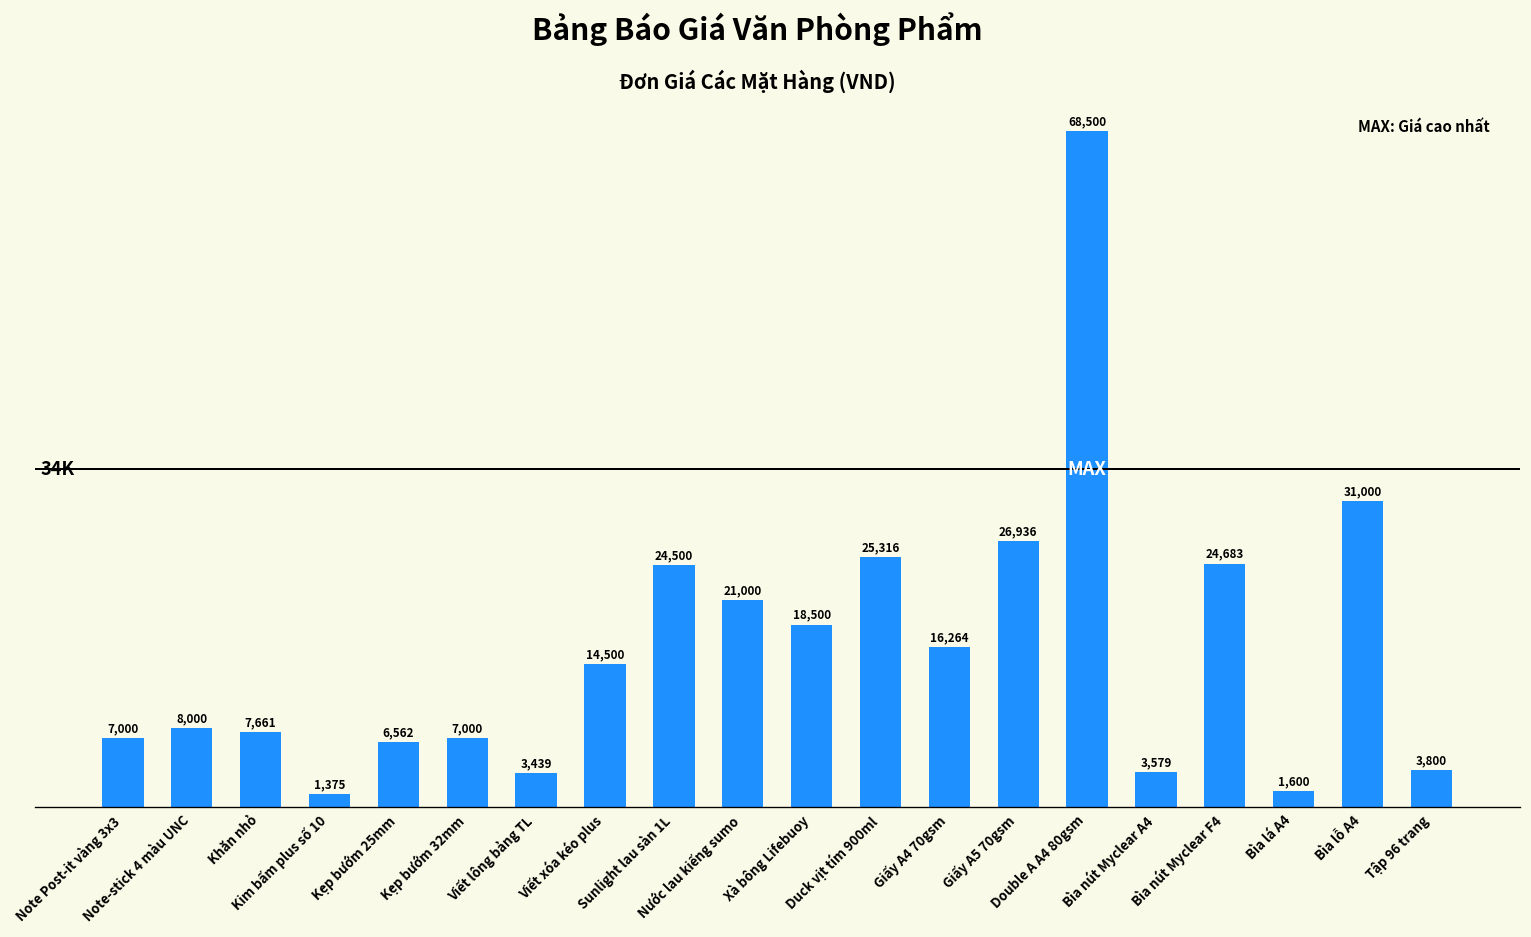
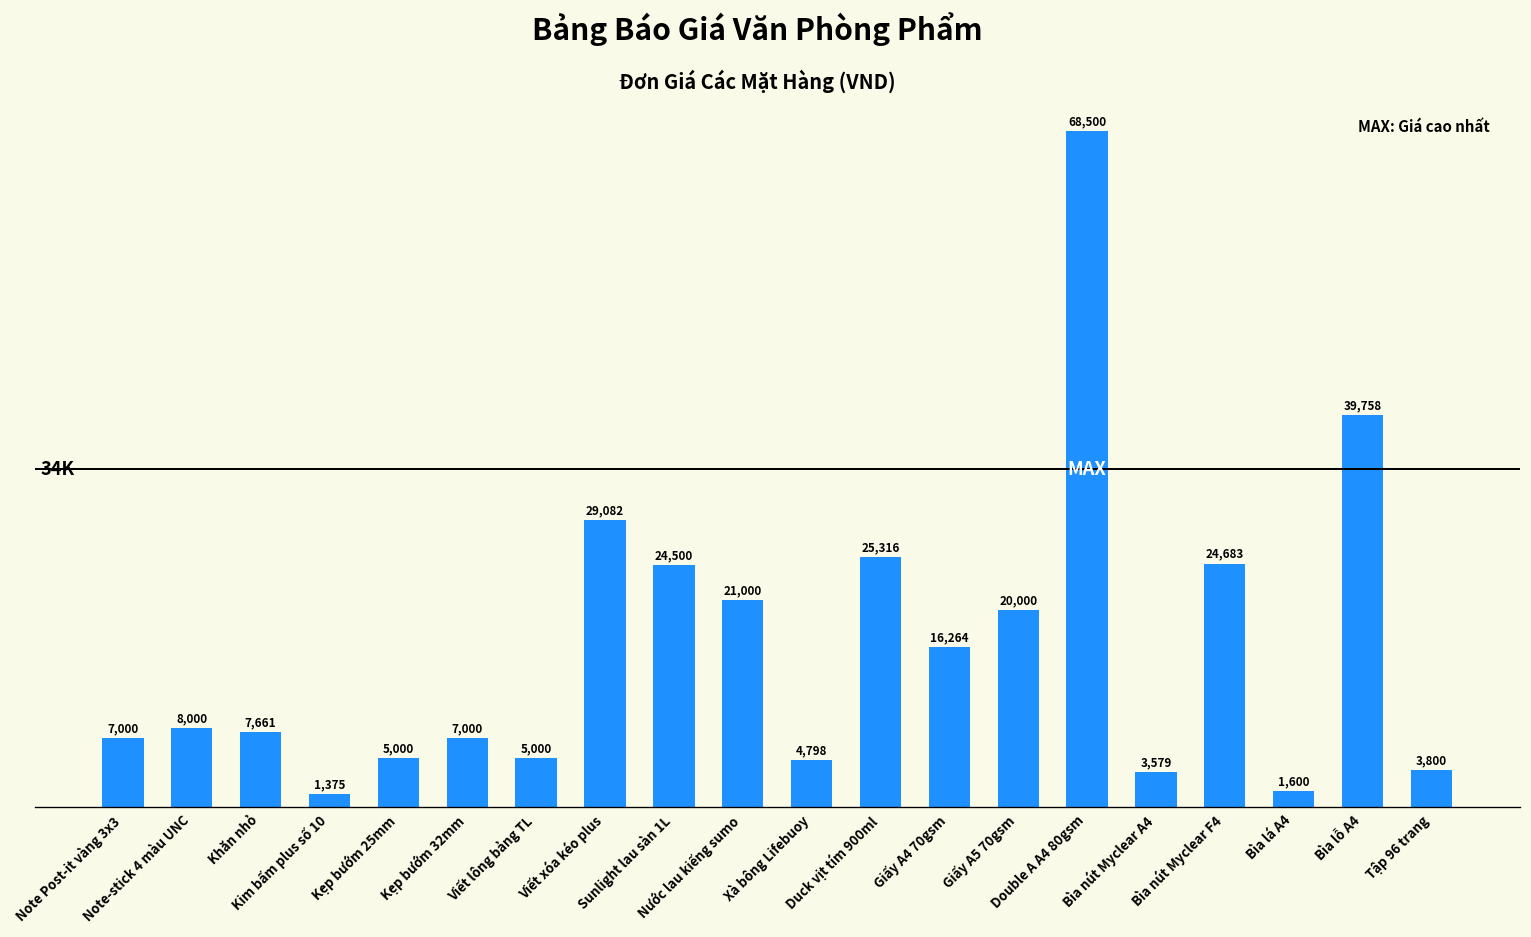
Kẹp bướm 25mm: 6,562 -> 5,000
Viết lông bảng TL: 3,439 -> 5,000
Viết xóa kéo plus: 14,500 -> 29,082
Xà bông Lifebuoy: 18,500 -> 4,798
Giấy A5 70gsm: 26,936 -> 20,000
Bìa lỗ A4: 31,000 -> 39,758
